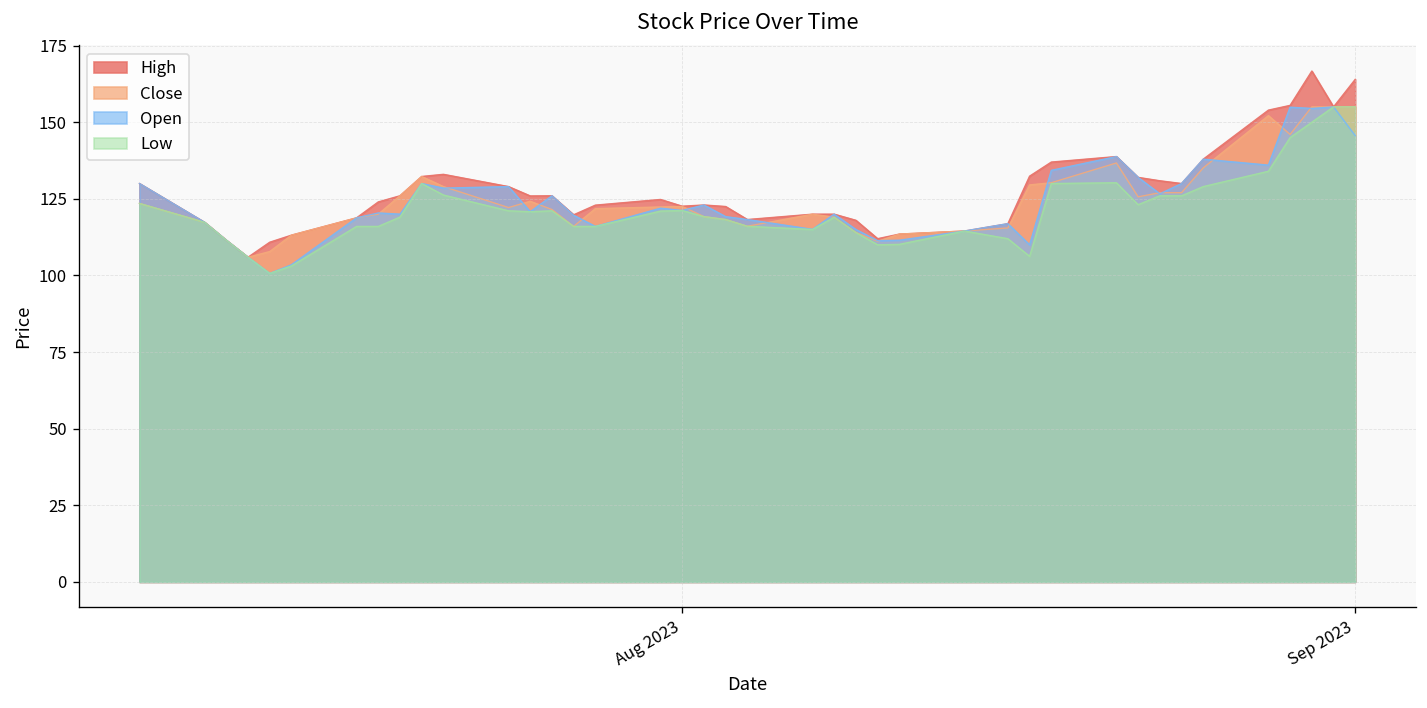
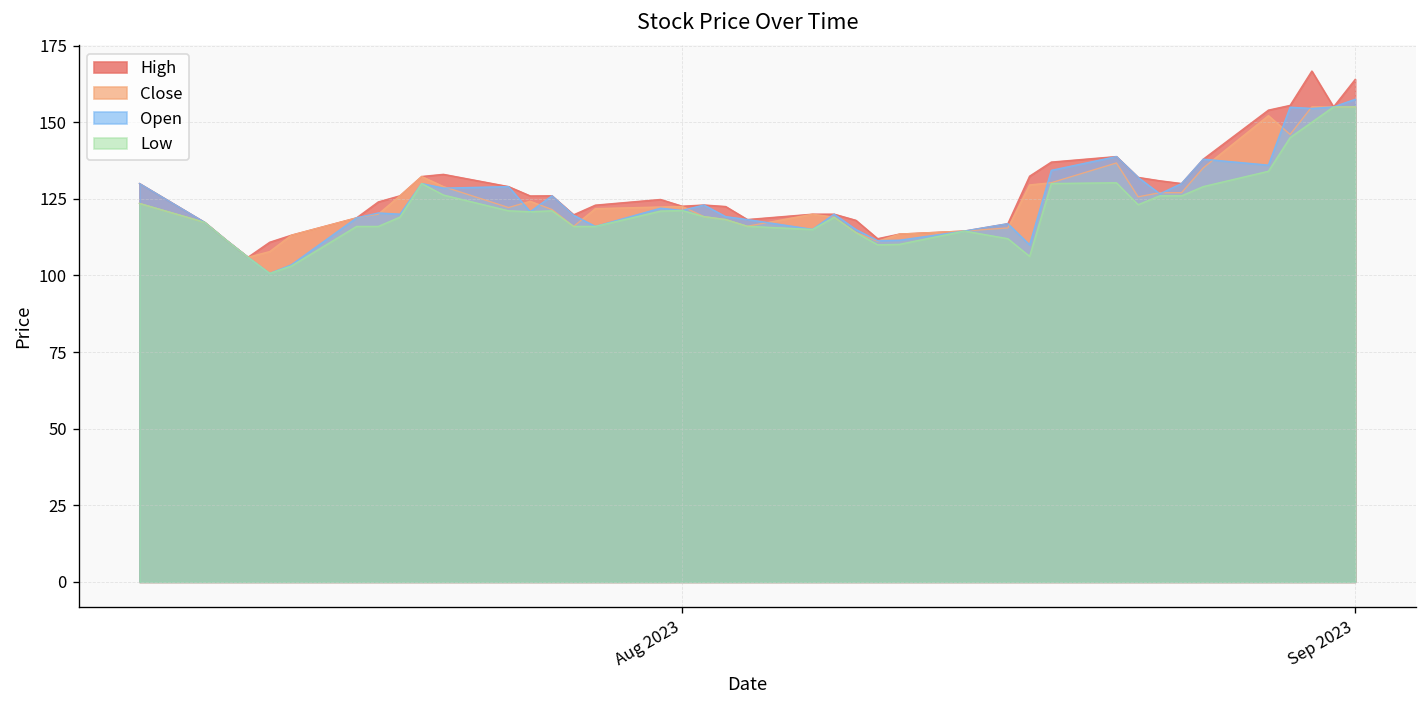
Open, Sep 2023: 146 -> 158
